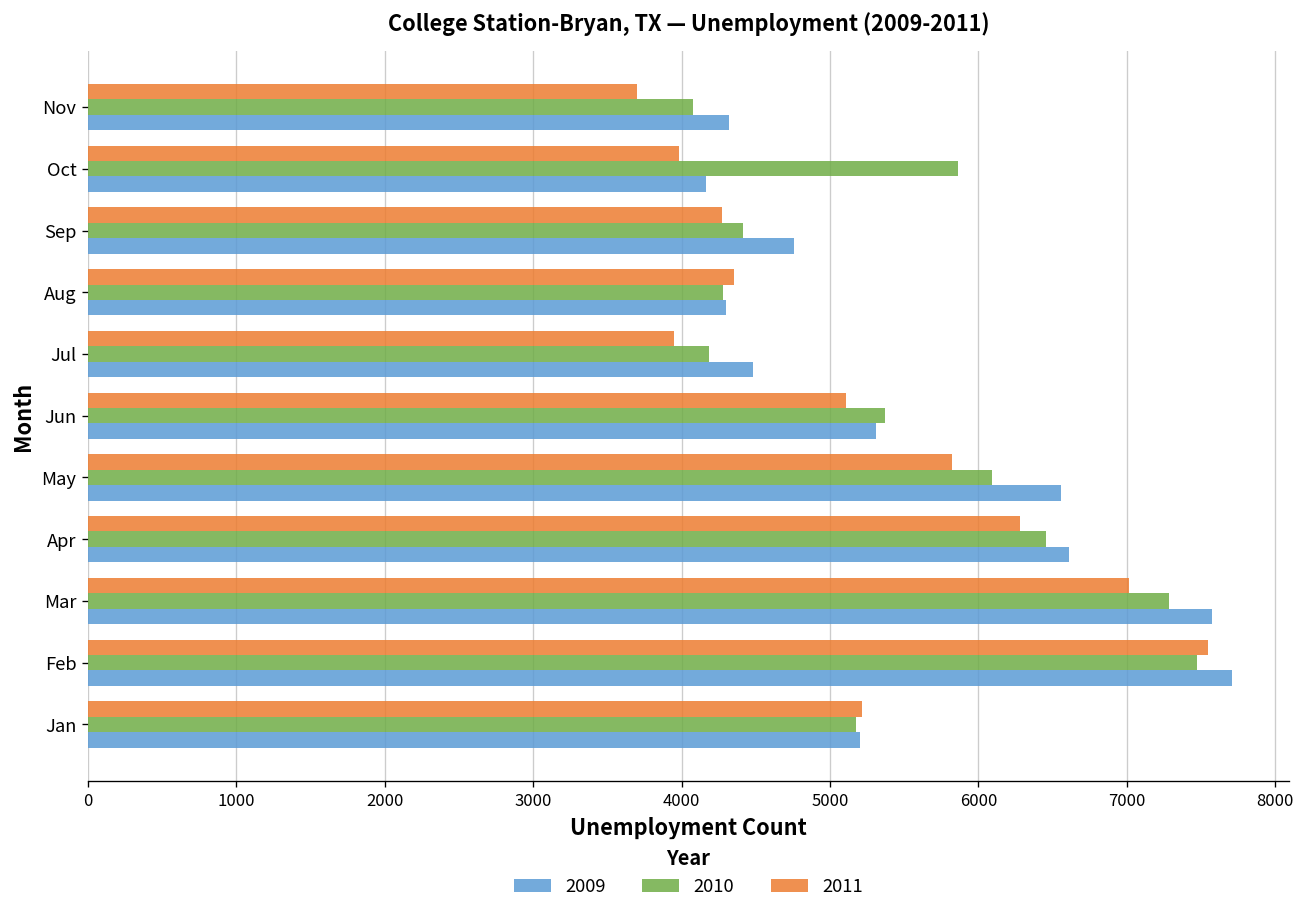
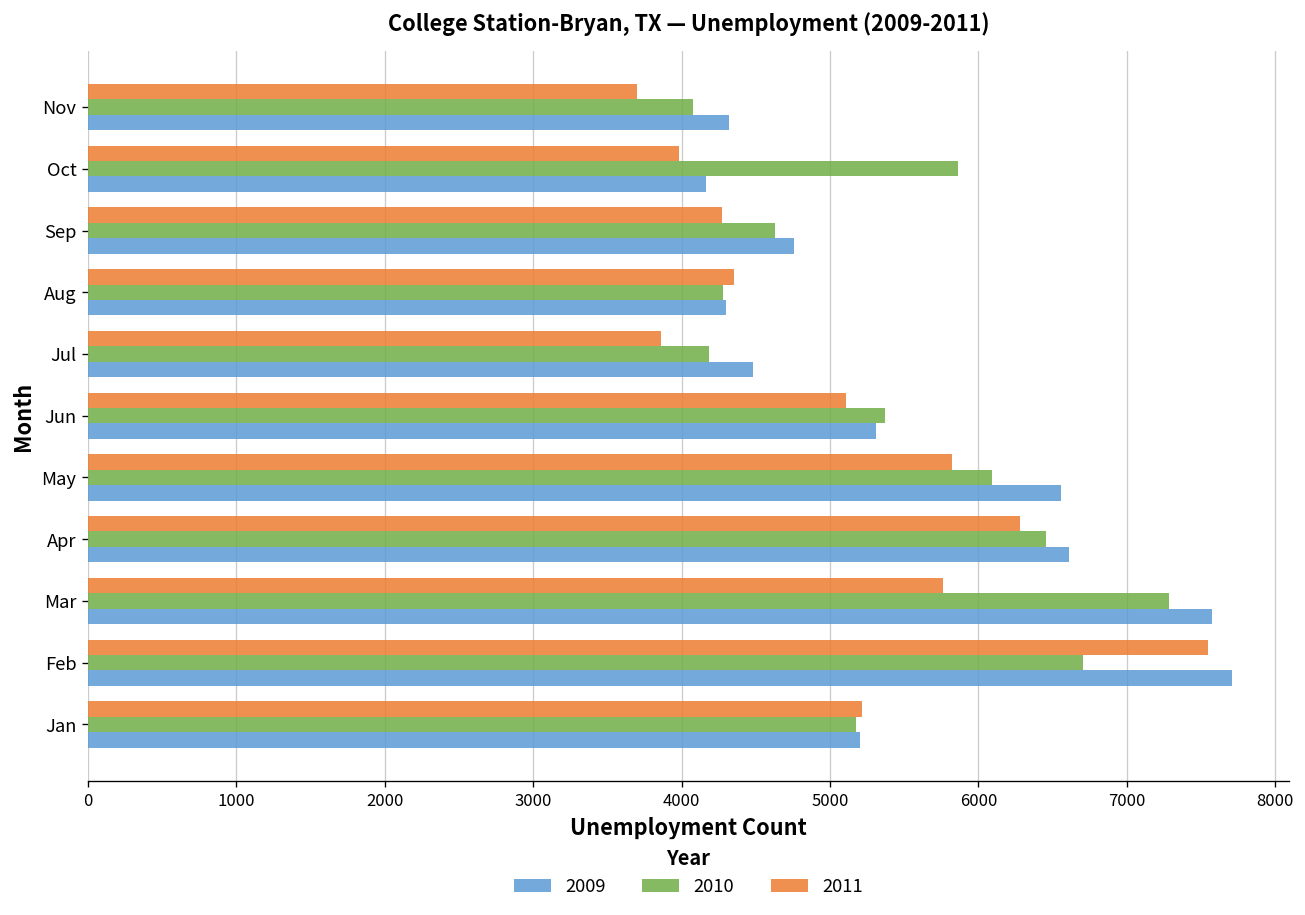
2010, Sep: 4420 -> 4630
2011, Jul: 3950 -> 3860
2011, Mar: 7010 -> 5760
2010, Feb: 7470 -> 6700
